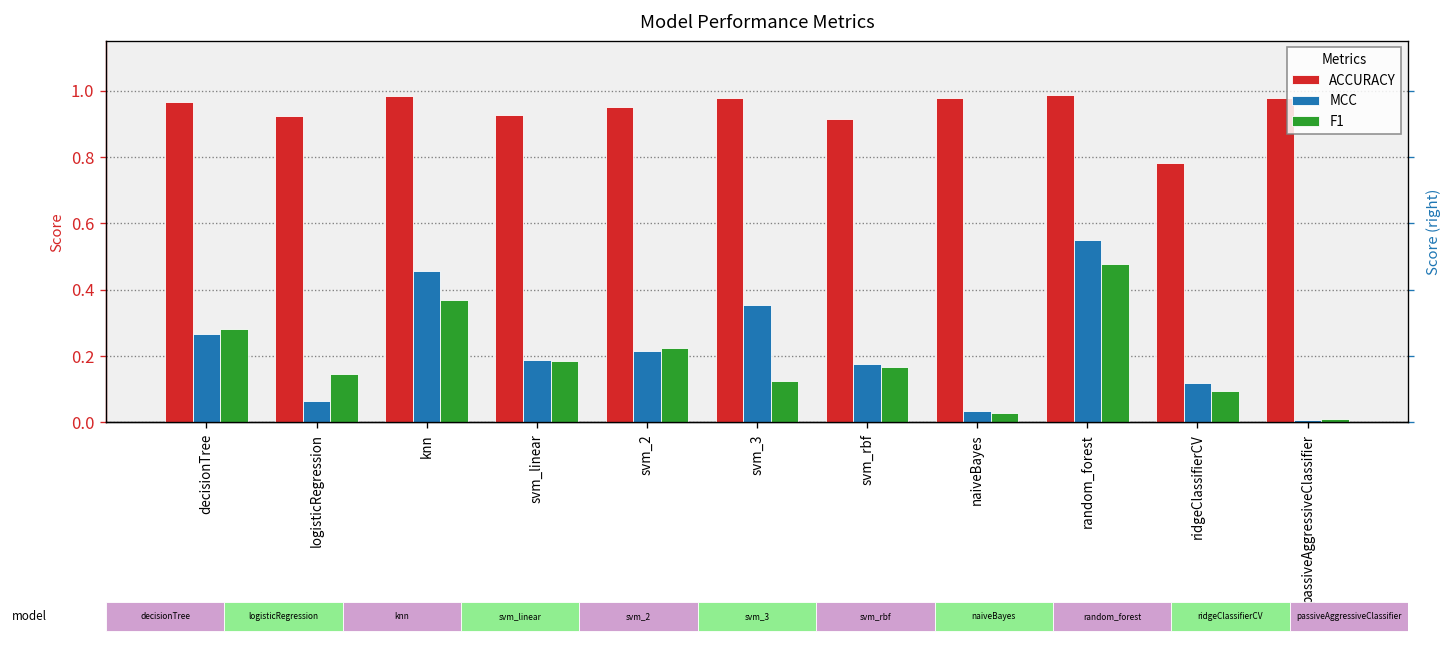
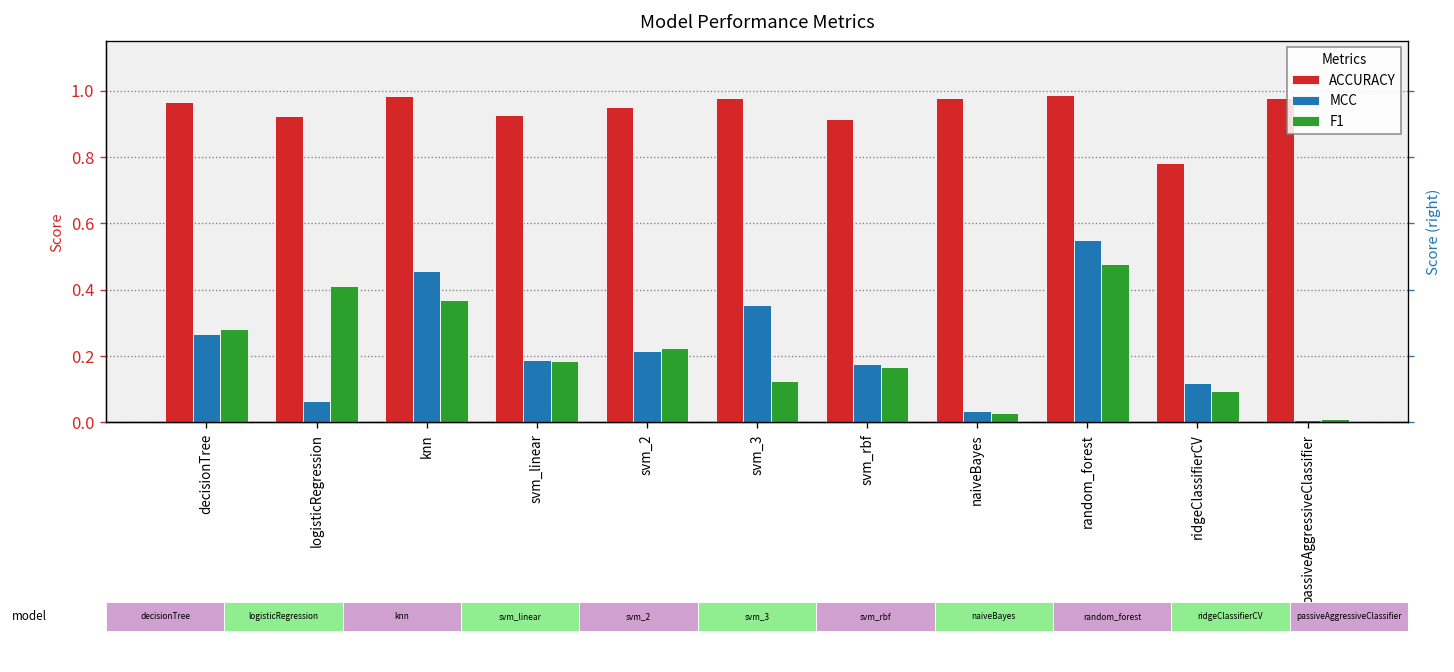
F1, logisticRegression: 0.15 -> 0.41
